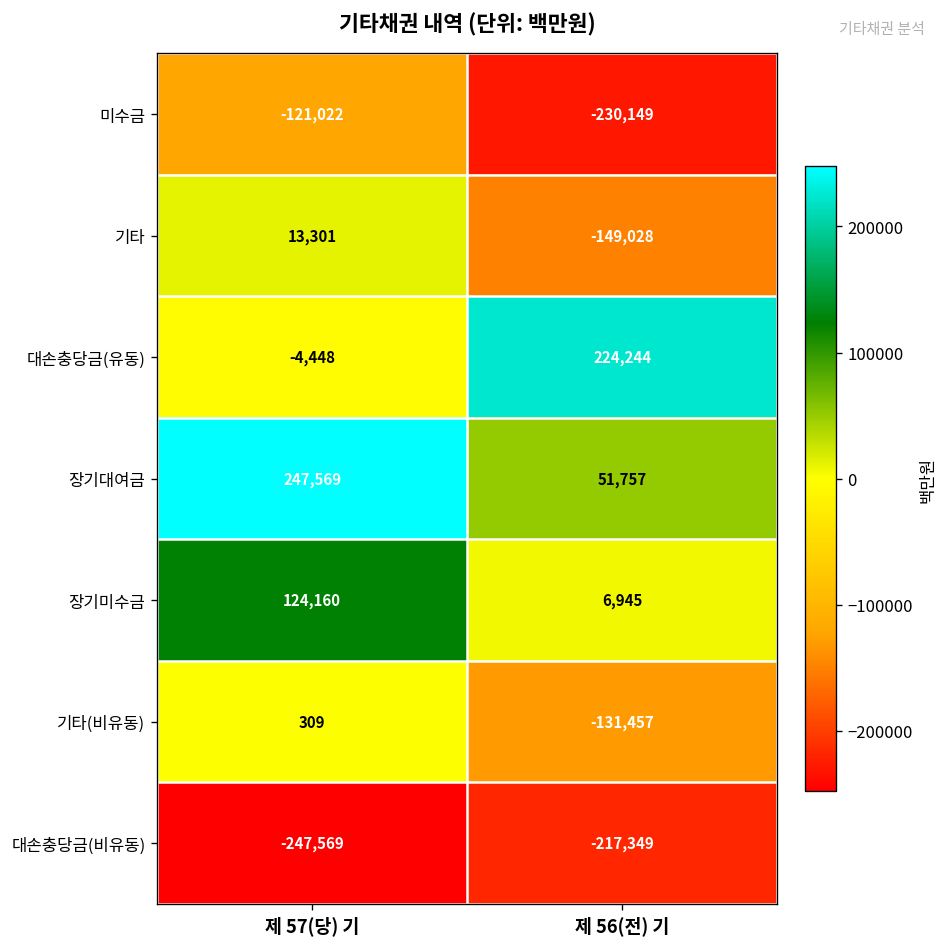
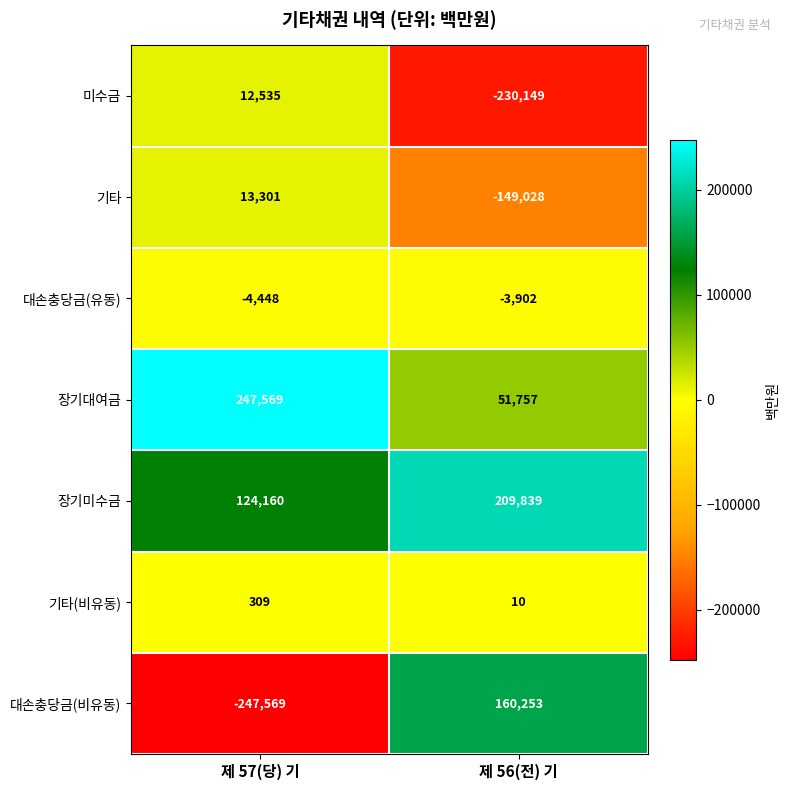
미수금, 제 57(당) 기: -121,022 -> 12,535
대손충당금(유동), 제 56(전) 기: 224,244 -> -3,902
장기미수금, 제 56(전) 기: 6,945 -> 209,839
기타(비유동), 제 56(전) 기: -131,457 -> 10
대손충당금(비유동), 제 56(전) 기: -217,349 -> 160,253
